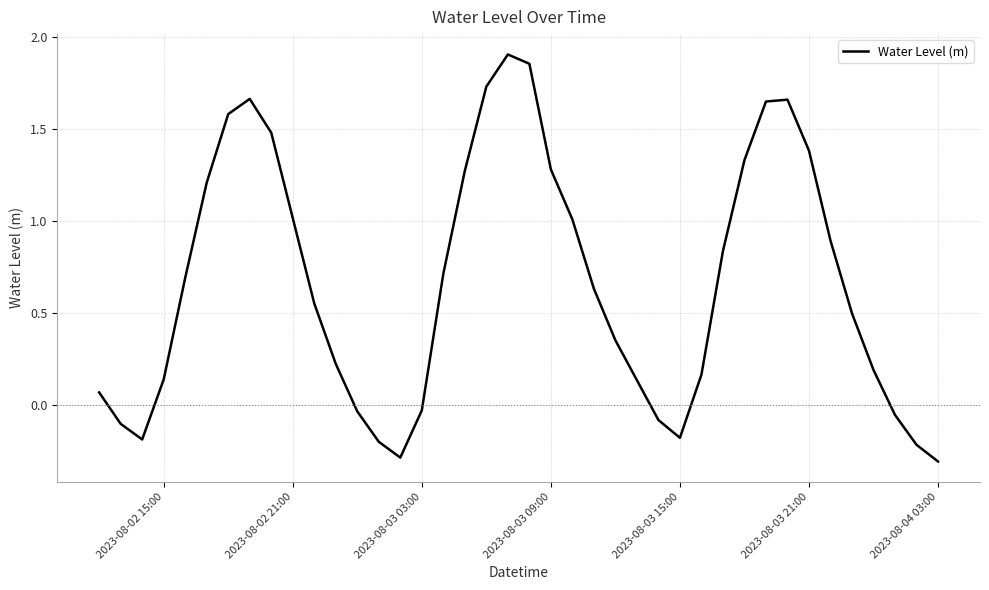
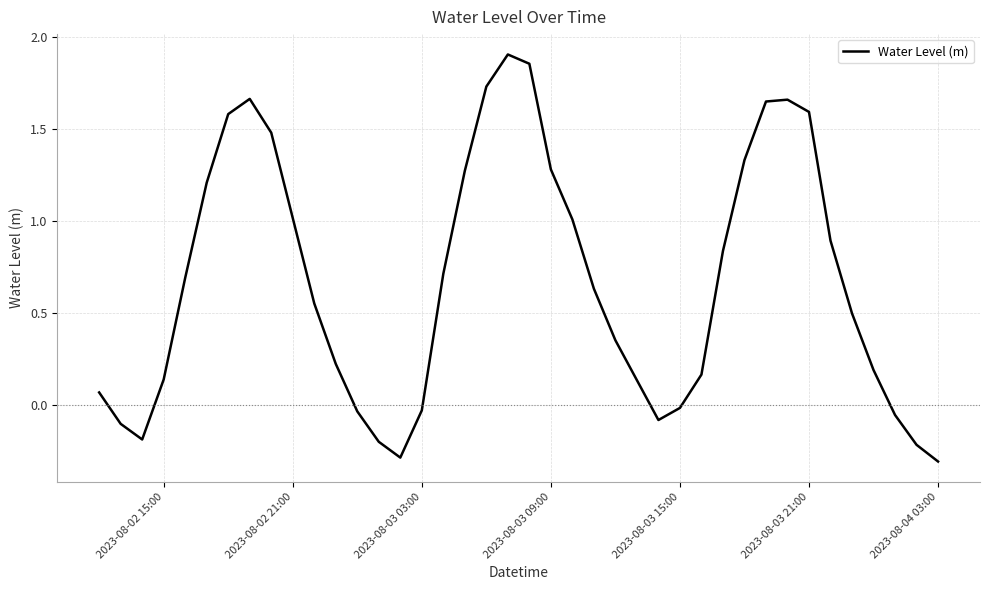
2023-08-03 15:00: -0.18 -> -0.01
2023-08-03 21:00: 1.38 -> 1.59
